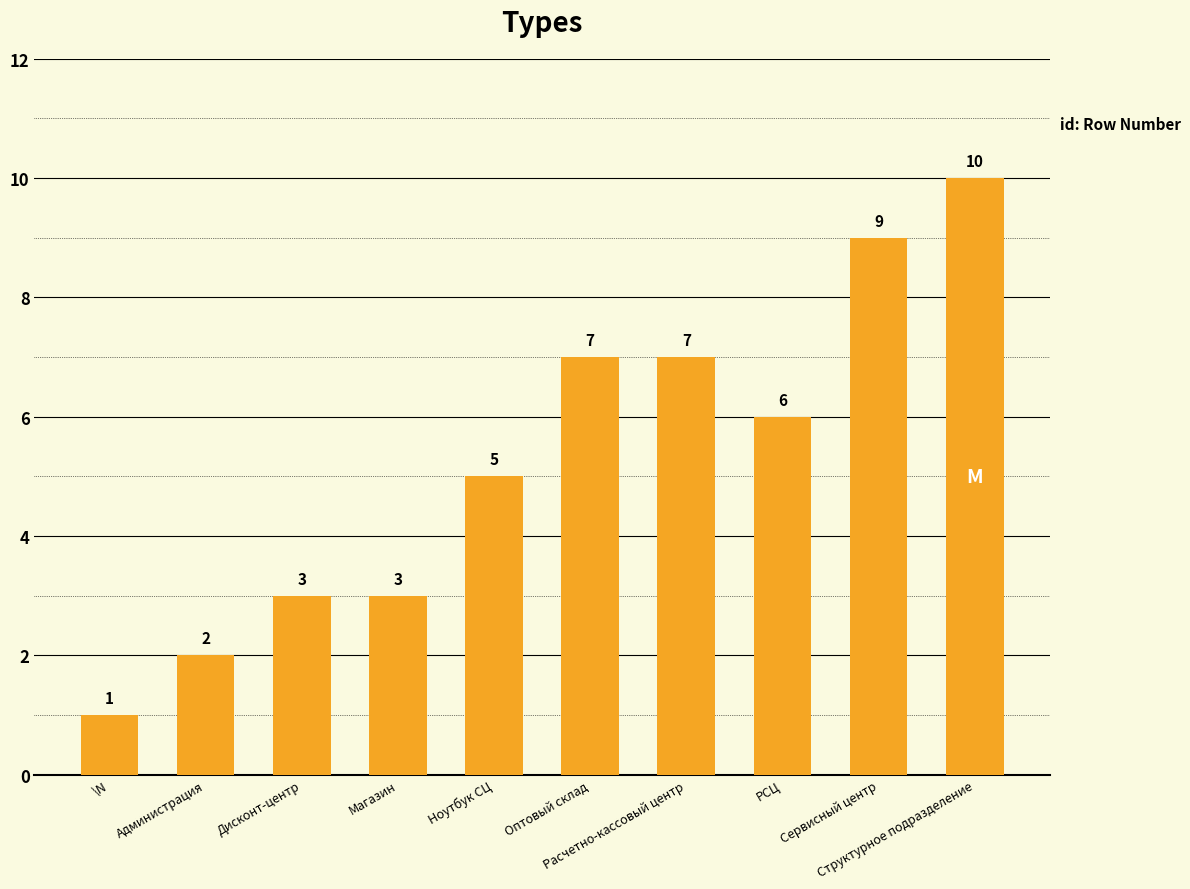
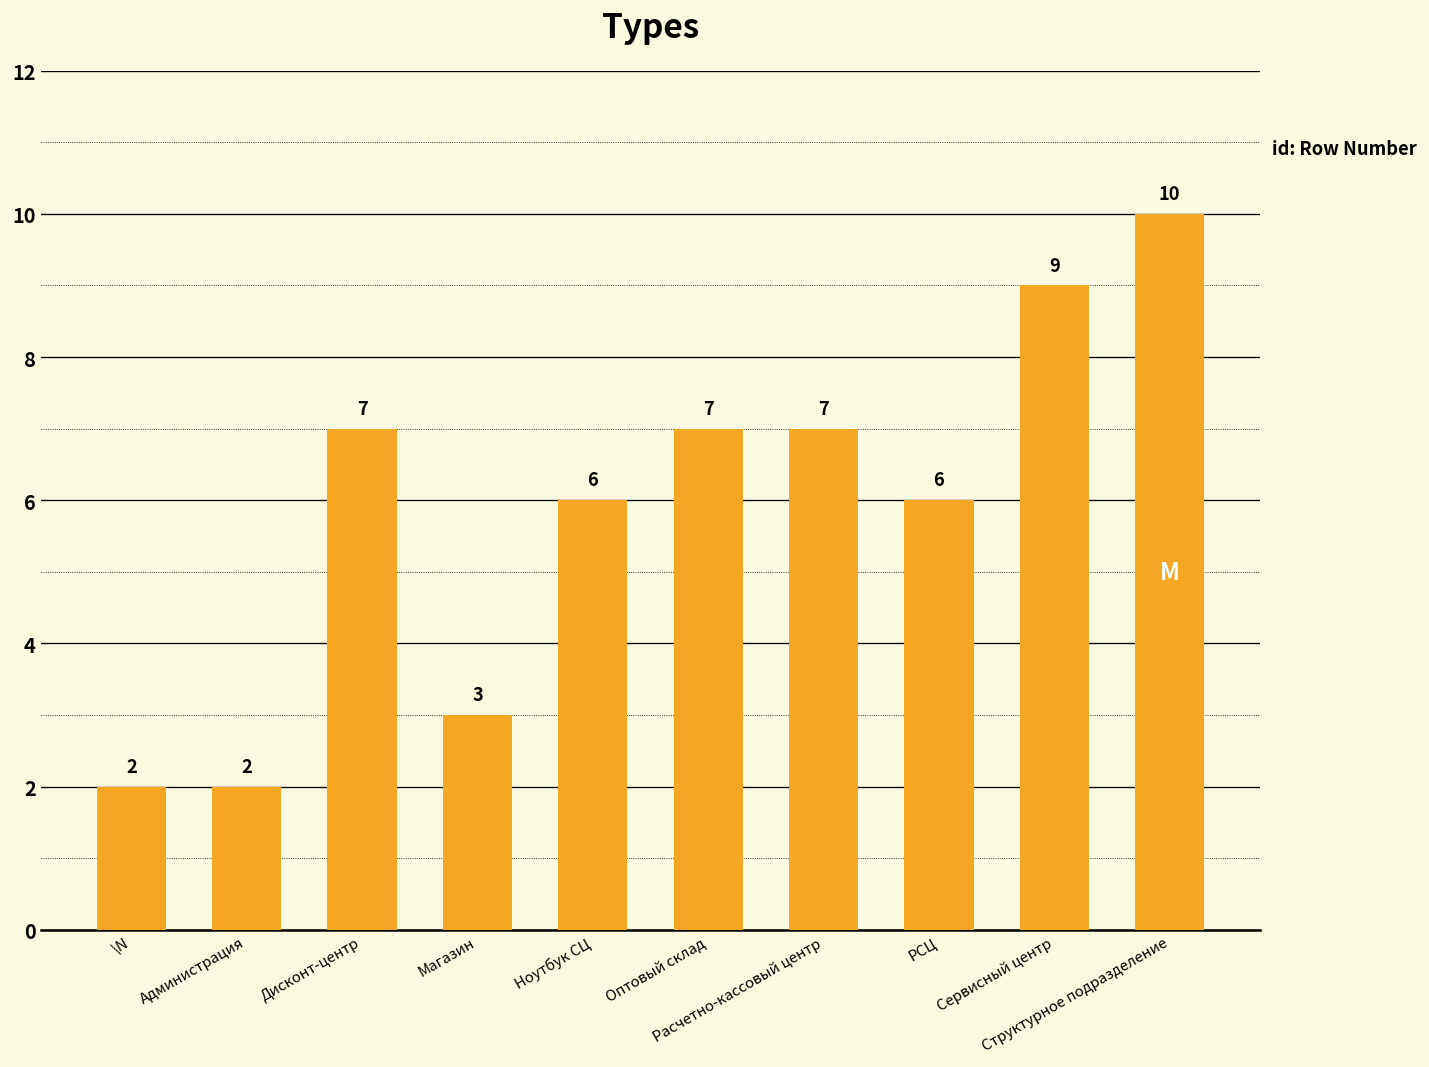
\N: 1 -> 2
Дисконт-центр: 3 -> 7
Ноутбук СЦ: 5 -> 6
